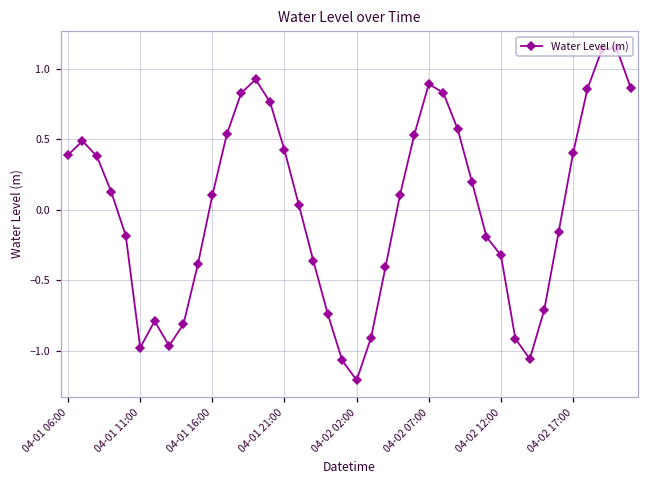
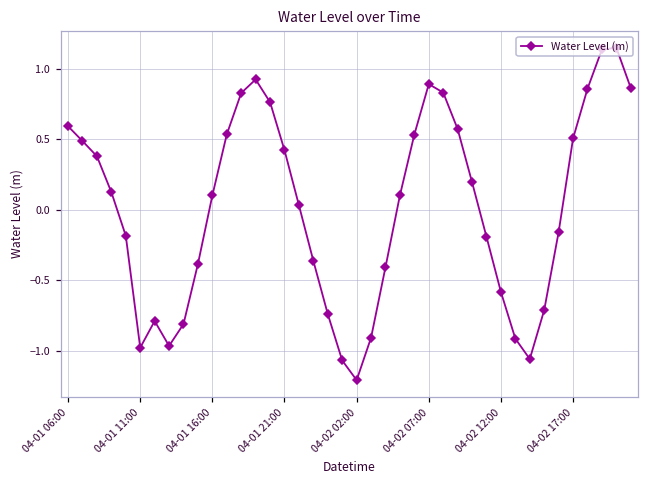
04-01 06:00: 0.39 -> 0.59
04-02 12:00: -0.32 -> -0.58
04-02 17:00: 0.40 -> 0.51
